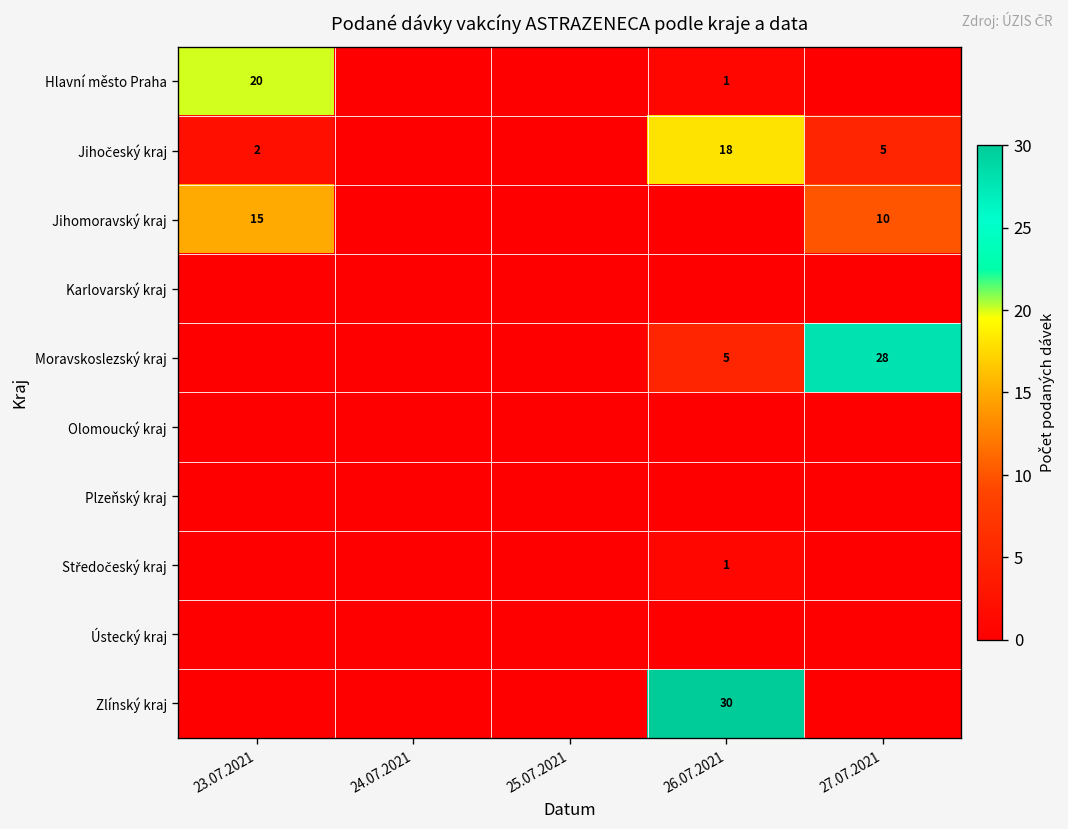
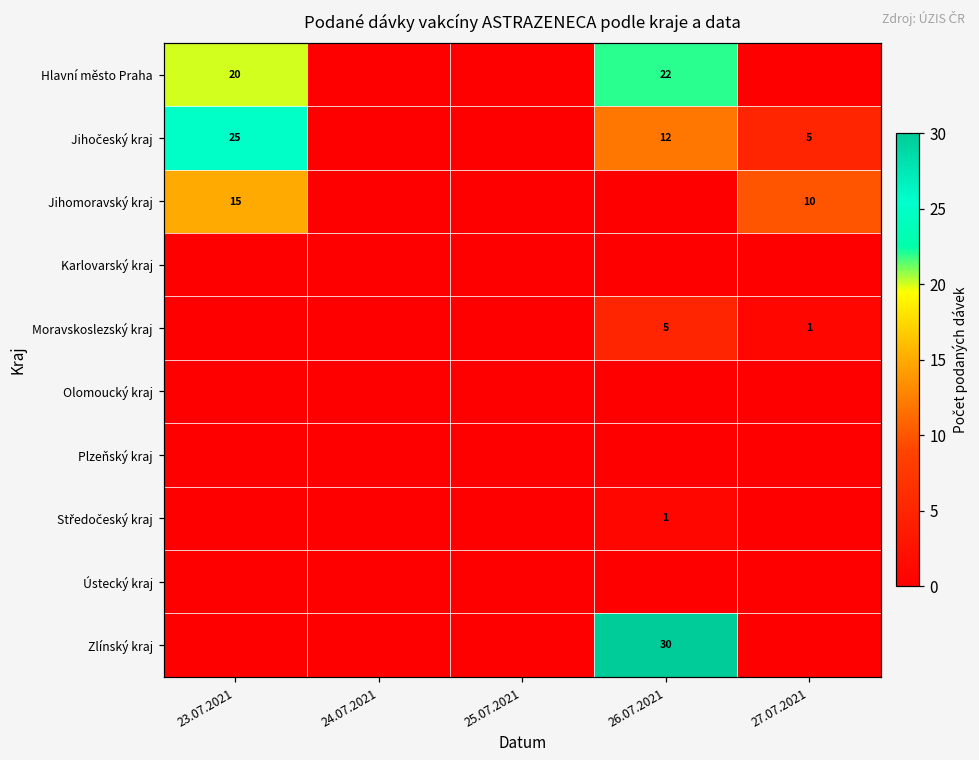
Hlavní město Praha, 26.07.2021: 1 -> 22
Jihočeský kraj, 23.07.2021: 2 -> 25
Jihočeský kraj, 26.07.2021: 18 -> 12
Moravskoslezský kraj, 27.07.2021: 28 -> 1
